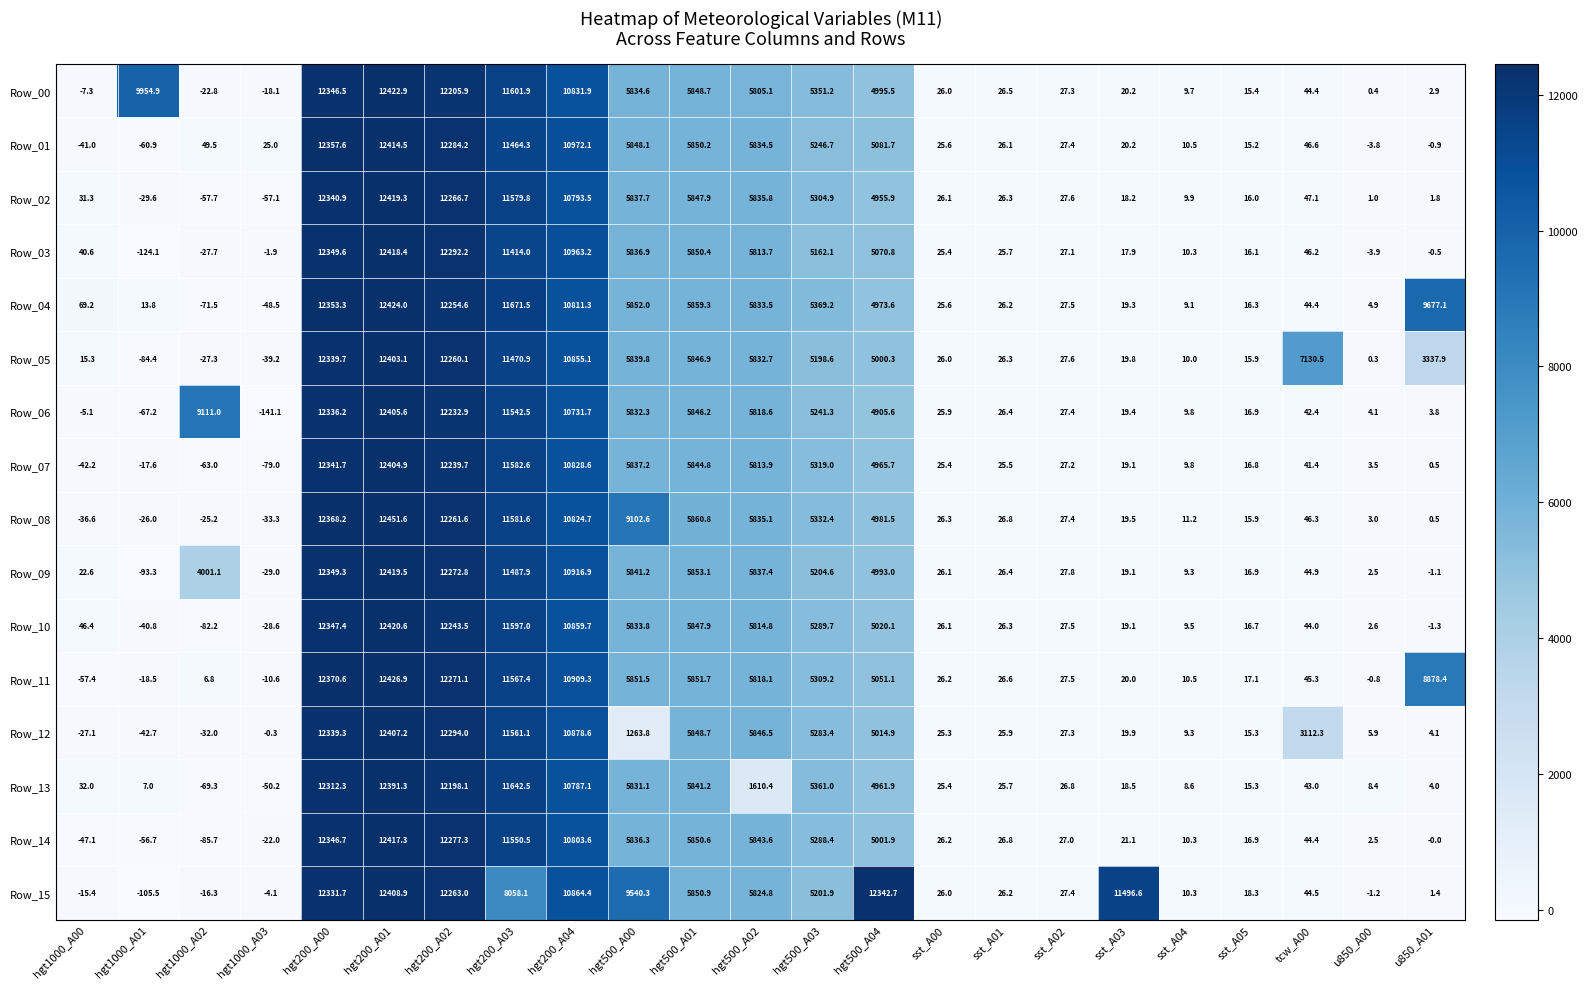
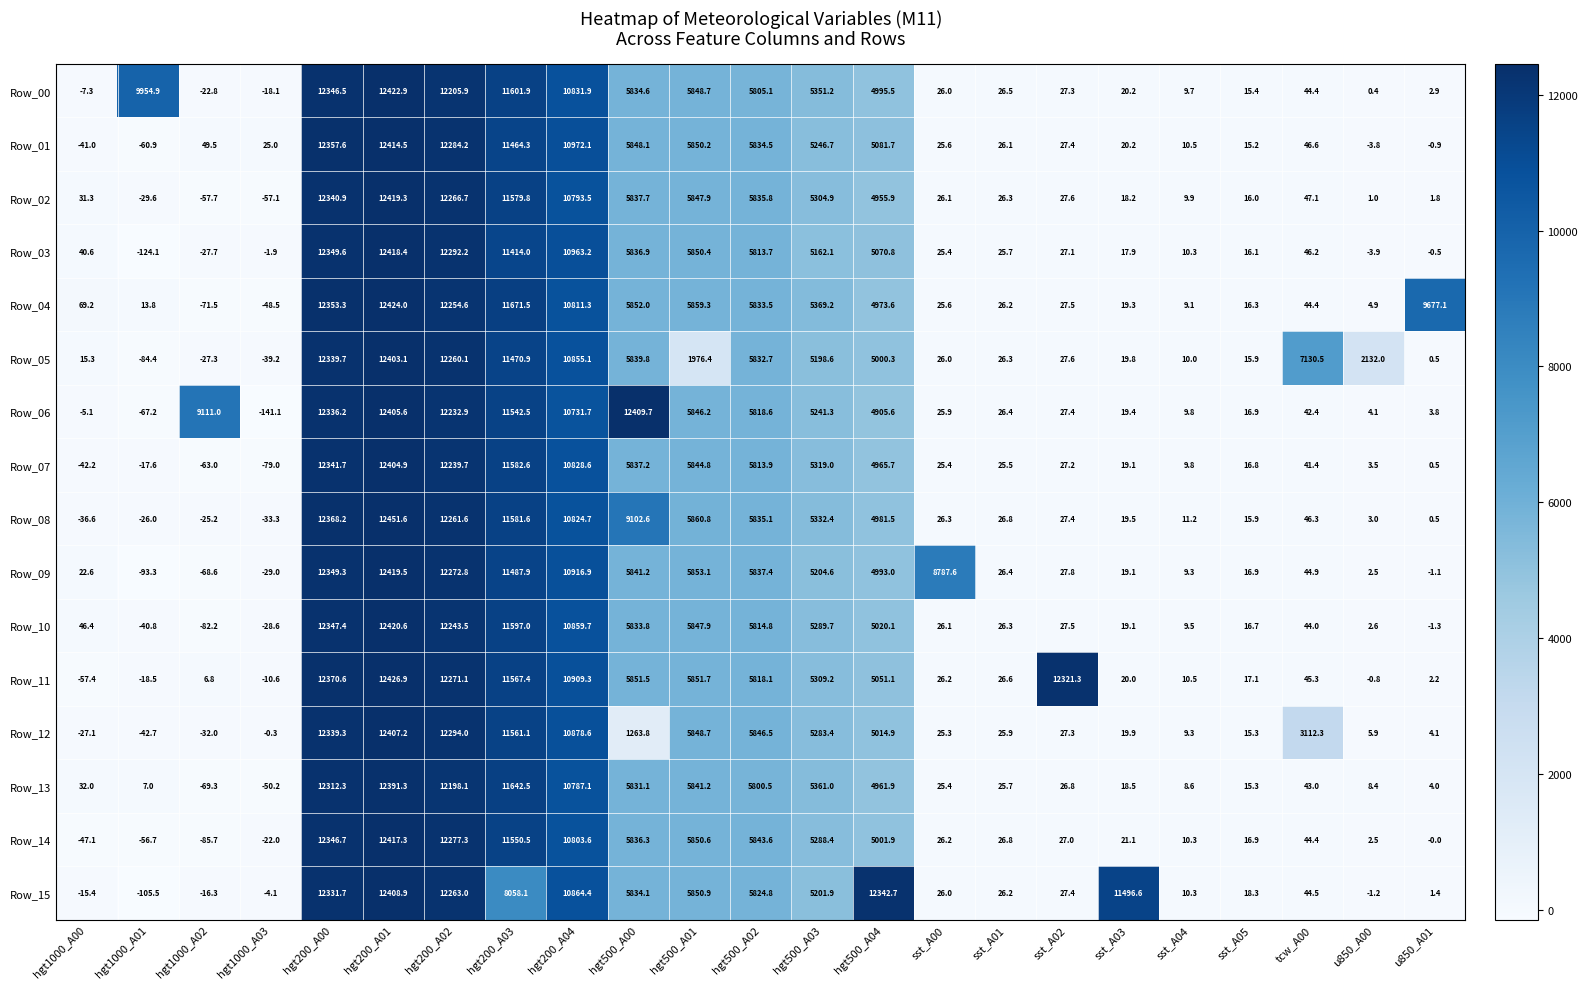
Row_05, hgt500_A01: 5846.9 -> 1976.4
Row_05, u850_A00: 0.3 -> 2132.0
Row_05, u850_A01: 3337.9 -> 0.5
Row_06, hgt500_A00: 5832.3 -> 12409.7
Row_09, hgt1000_A02: 4001.1 -> -68.6
Row_09, sst_A00: 26.1 -> 8787.6
Row_11, sst_A02: 27.5 -> 12321.3
Row_11, u850_A01: 8878.4 -> 2.2
Row_13, hgt500_A02: 1610.4 -> 5800.5
Row_15, hgt500_A00: 9540.3 -> 5834.1
